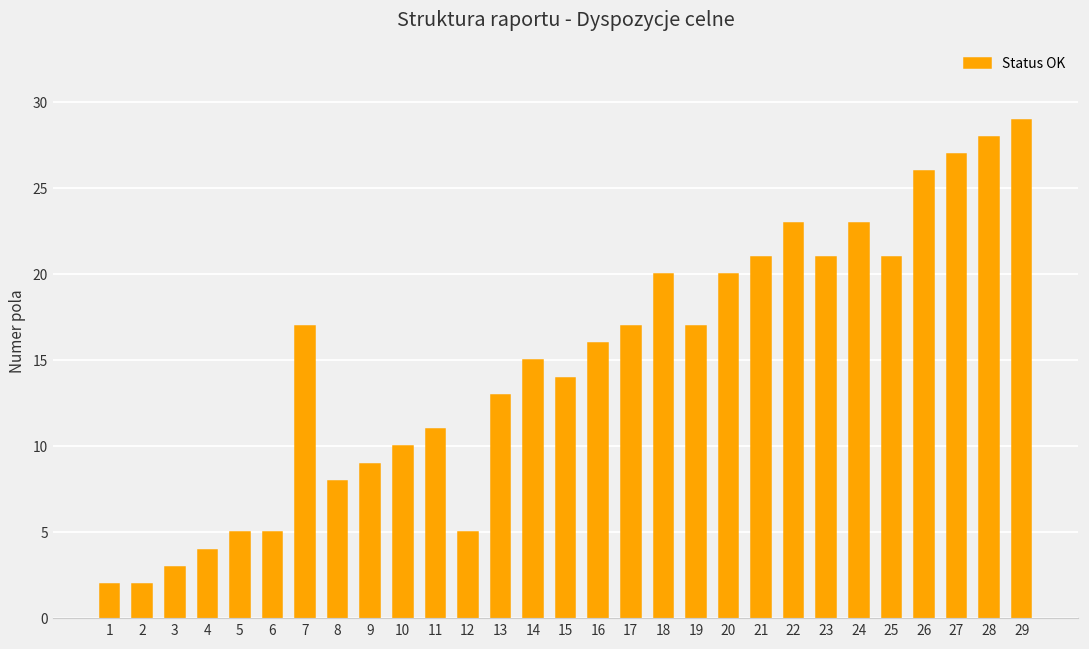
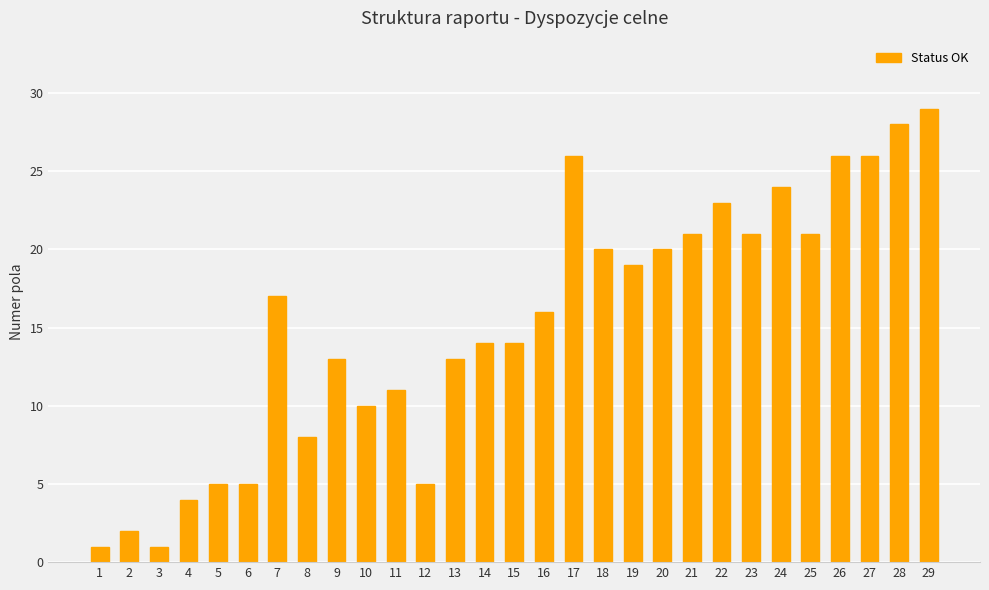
1: 2 -> 1
3: 3 -> 1
9: 9 -> 13
14: 15 -> 14
17: 17 -> 26
19: 17 -> 19
24: 23 -> 24
27: 27 -> 26
